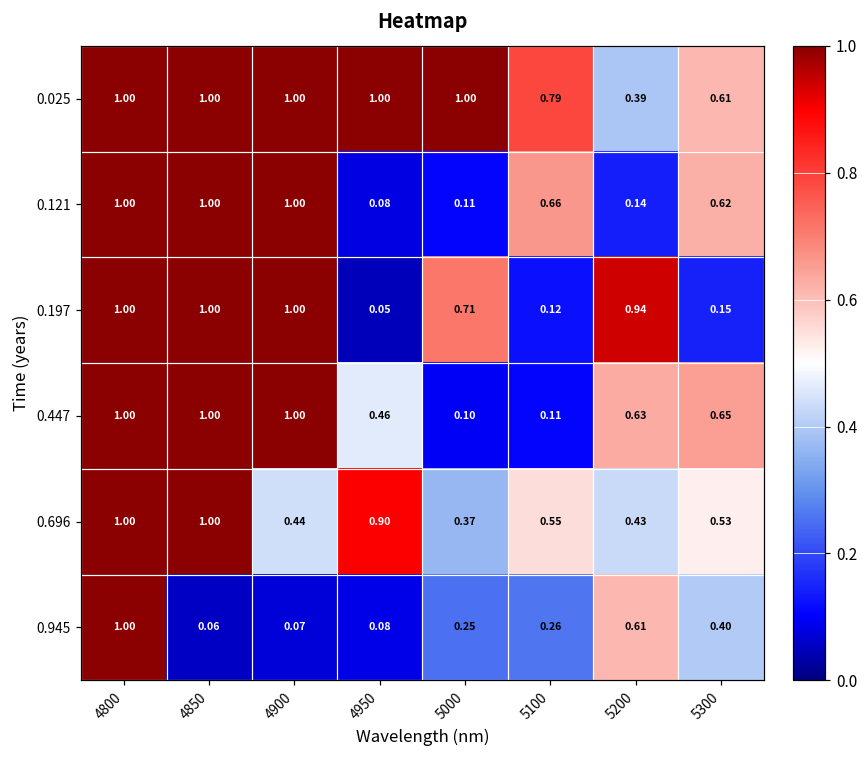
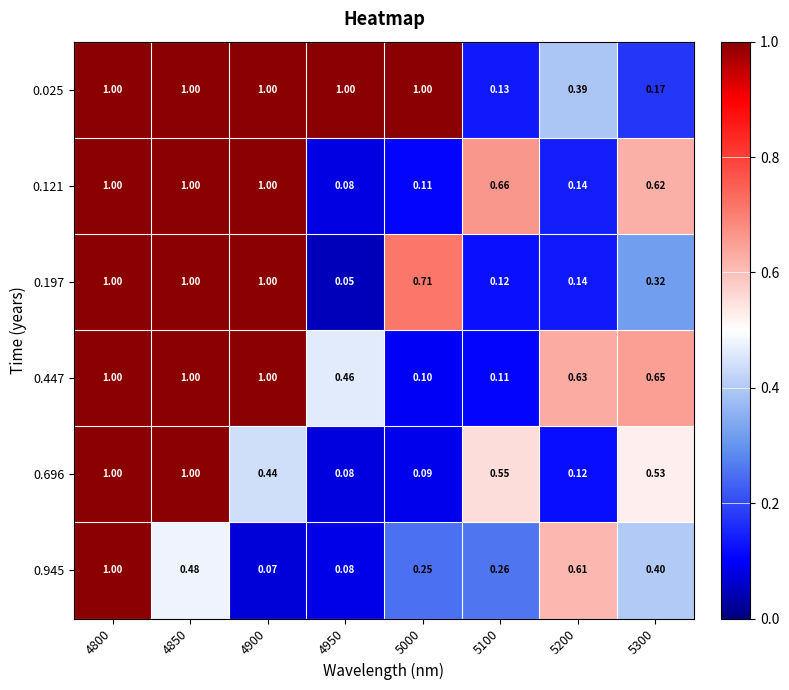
0.025, 5100: 0.79 -> 0.13
0.025, 5300: 0.61 -> 0.17
0.197, 5200: 0.94 -> 0.14
0.197, 5300: 0.15 -> 0.32
0.696, 4950: 0.90 -> 0.08
0.696, 5000: 0.37 -> 0.09
0.696, 5200: 0.43 -> 0.12
0.945, 4850: 0.06 -> 0.48
